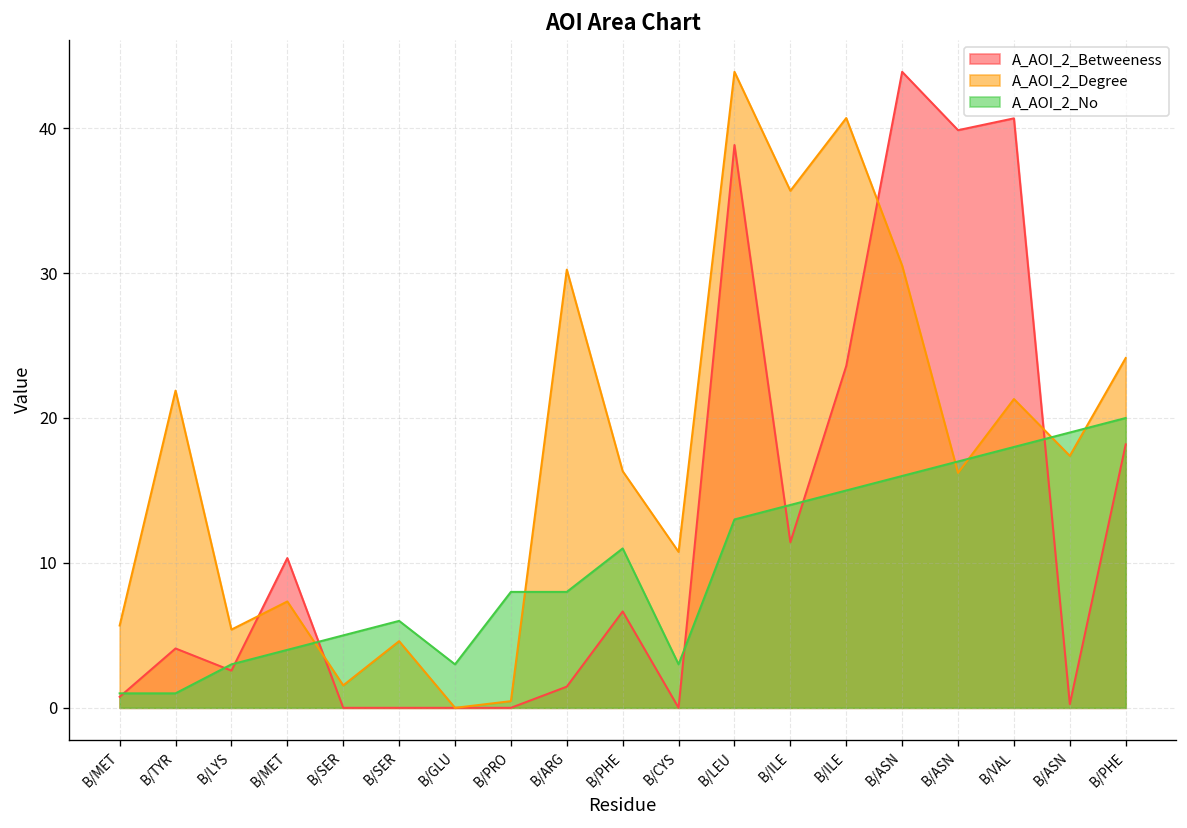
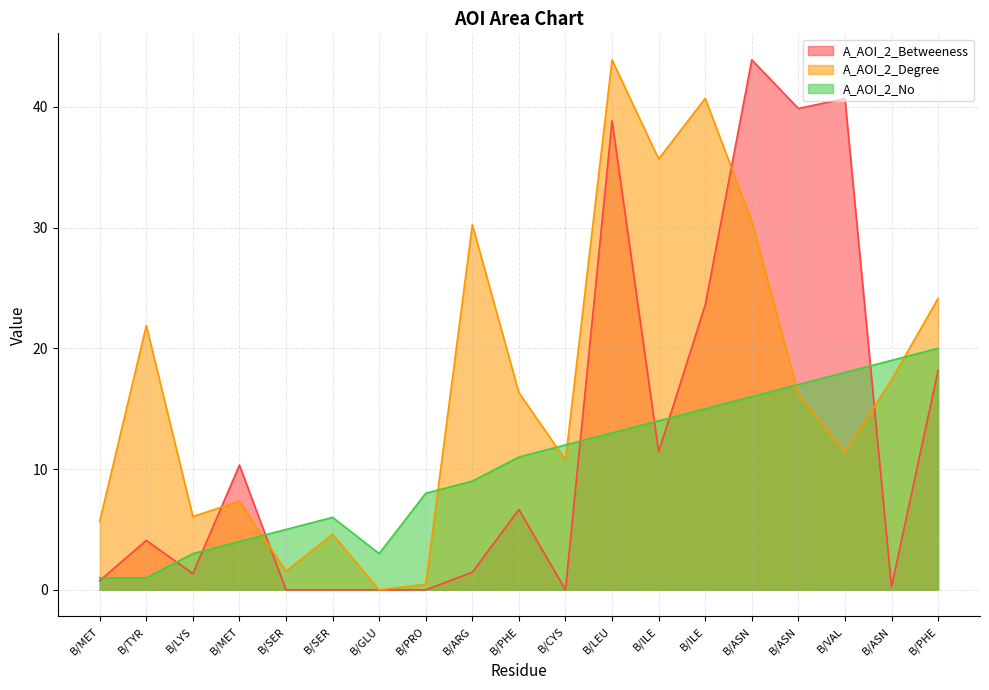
A_AOI_2_Betweeness, B/LYS: 2.6 -> 1.3
A_AOI_2_Degree, B/LYS: 5.4 -> 6.1
A_AOI_2_No, B/ARG: 8 -> 9
A_AOI_2_No, B/CYS: 3 -> 12
A_AOI_2_Degree, B/VAL: 21.3 -> 11.4
